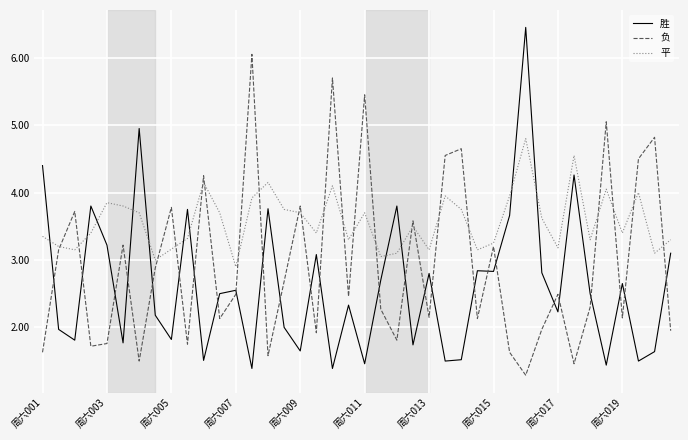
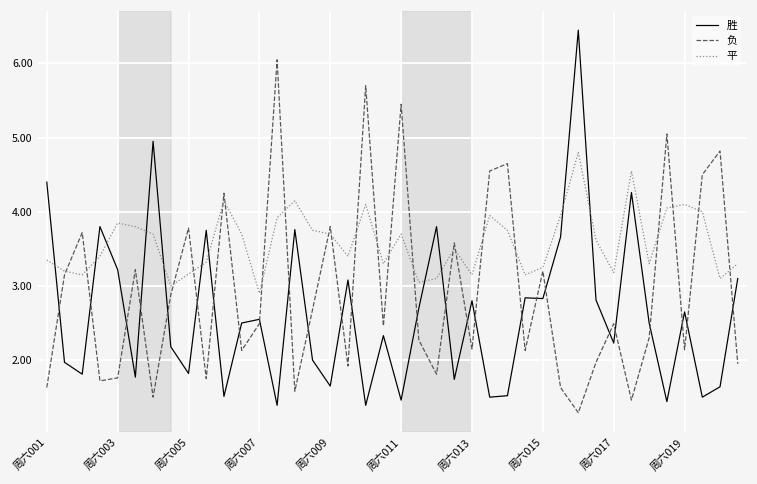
平, 周六019: 3.4 -> 4.1
